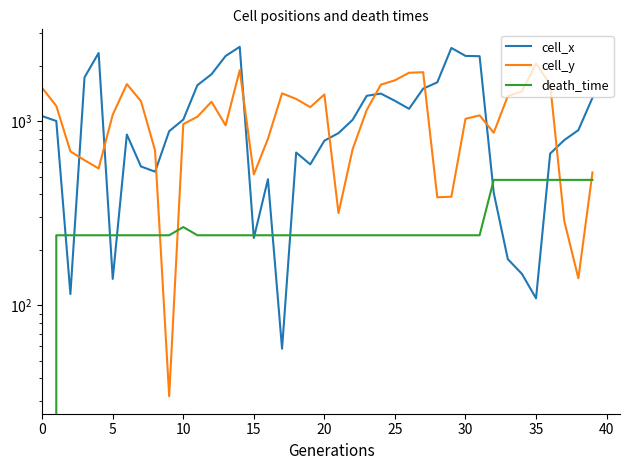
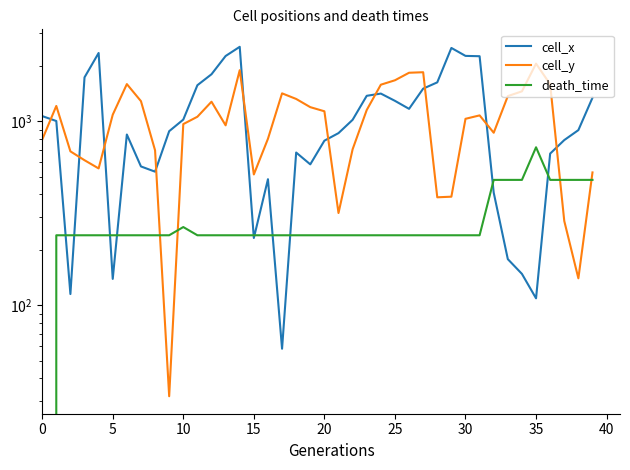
cell_y, 0: 1500 -> 790
cell_y, 20: 1400 -> 1100
death_time, 35: 480 -> 720
